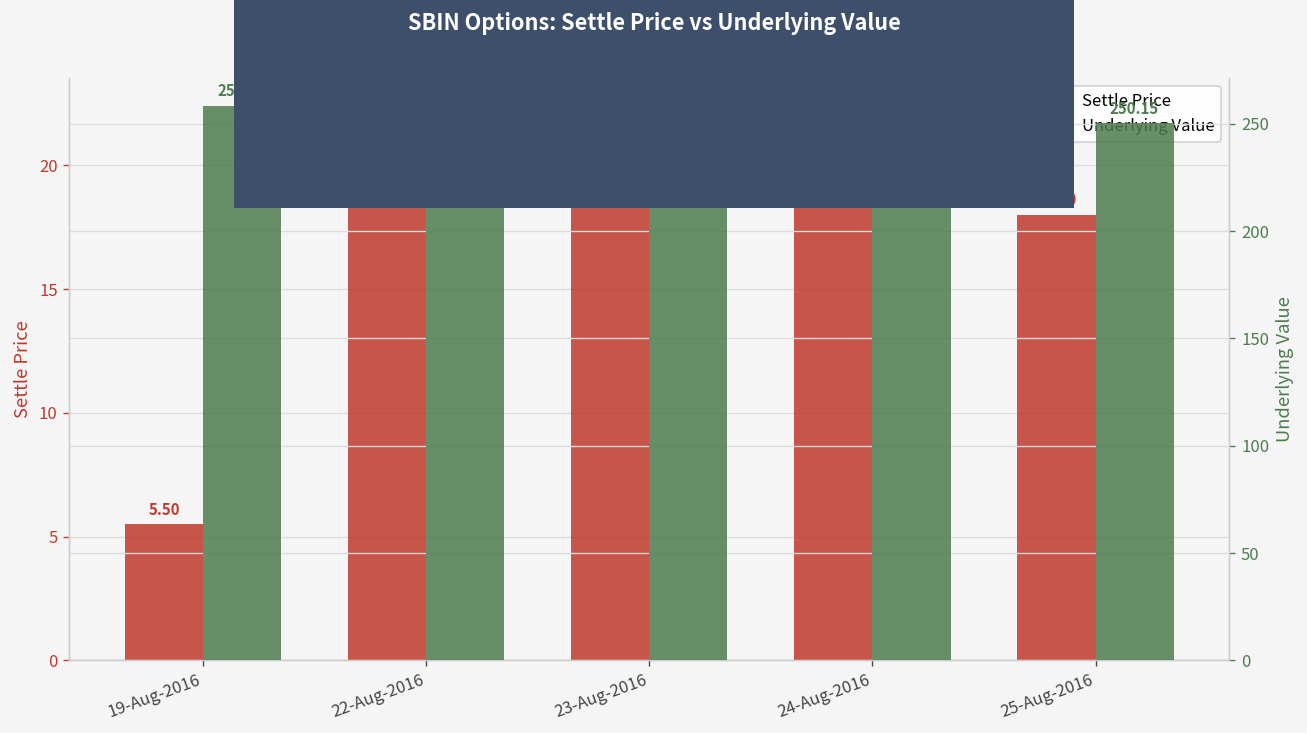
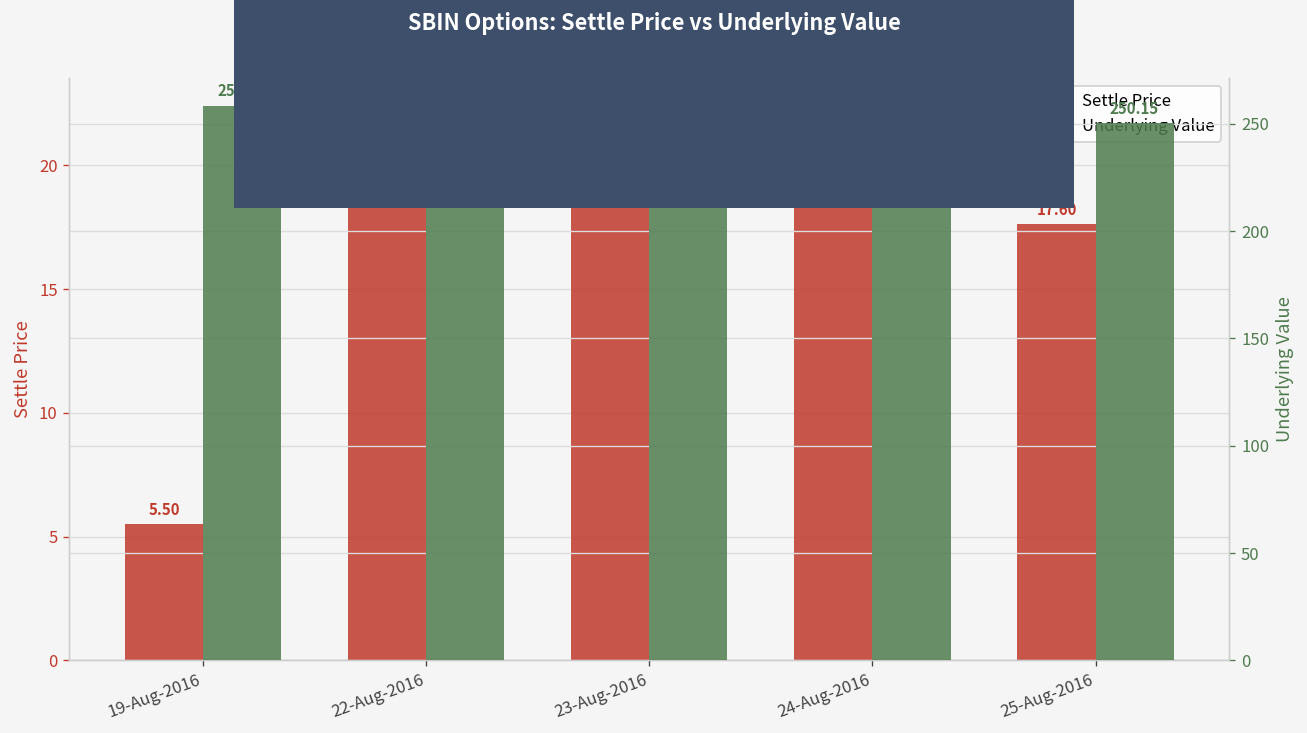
Settle Price, 25-Aug-2016: 18.00 -> 17.60
